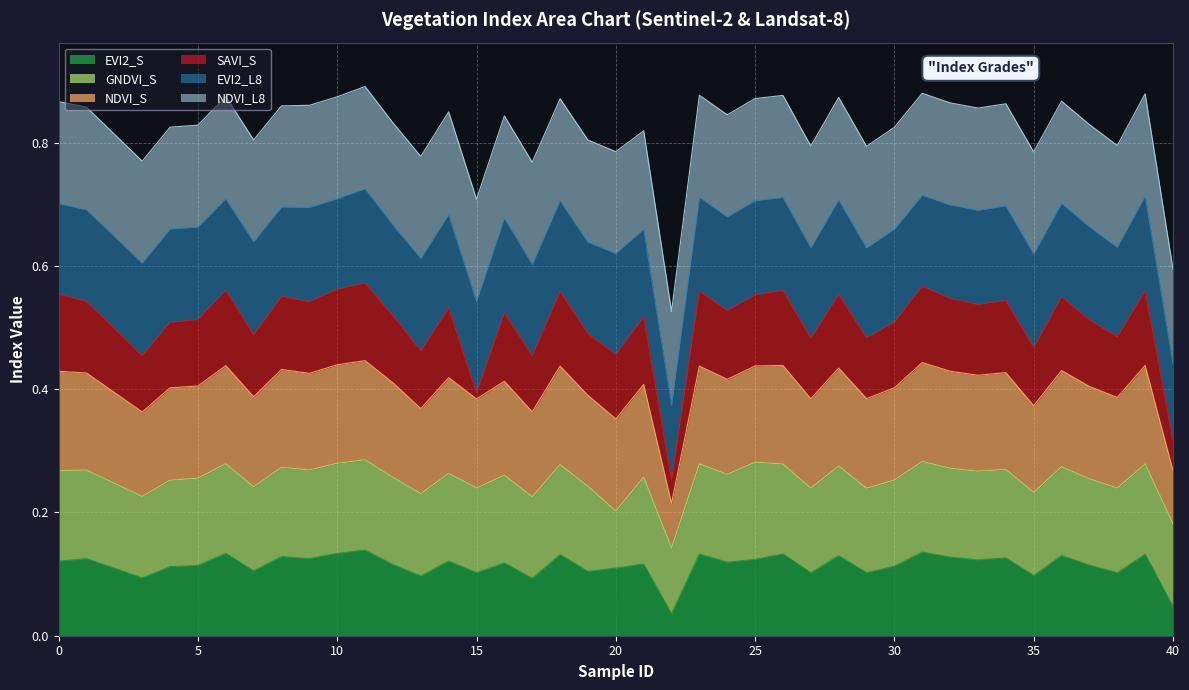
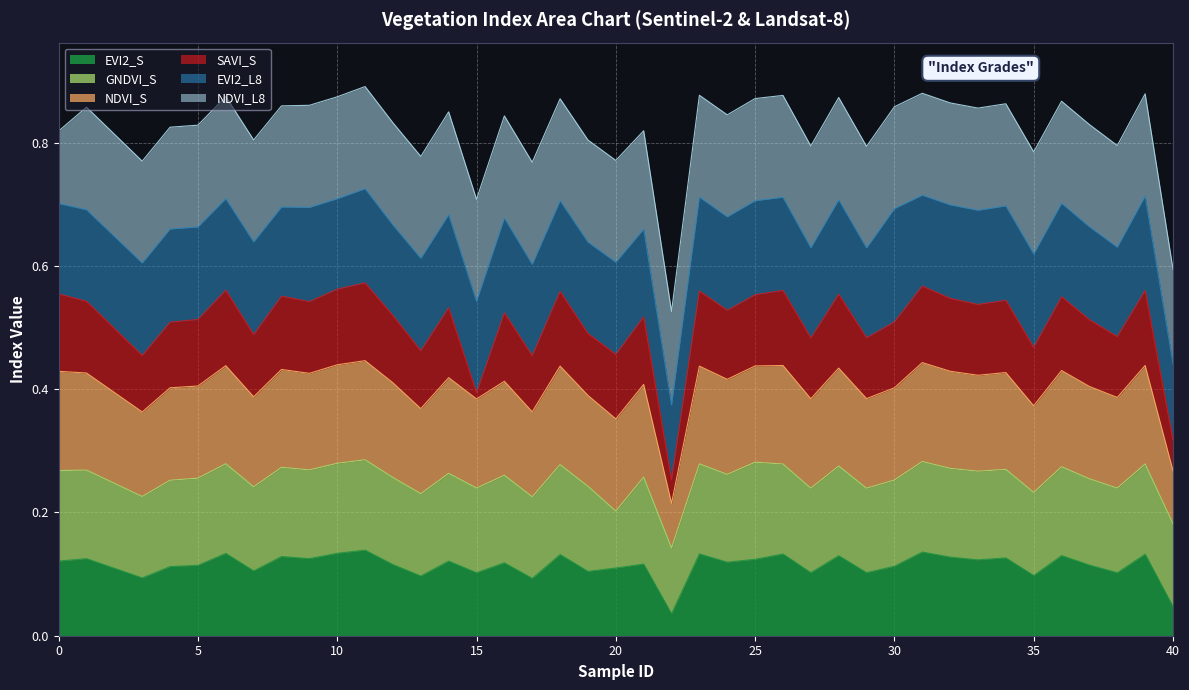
NDVI_L8, 0: 0.17 -> 0.12
EVI2_L8, 20: 0.16 -> 0.15
EVI2_L8, 30: 0.15 -> 0.18
